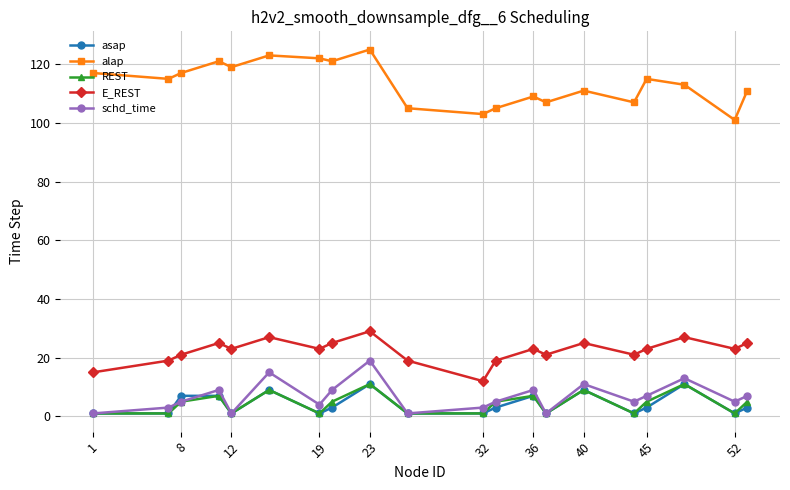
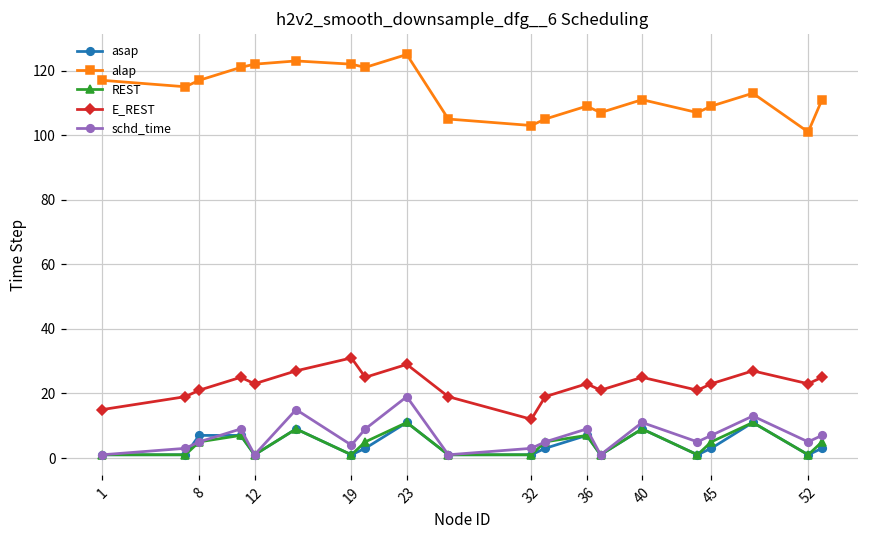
alap, 12: 119 -> 122
E_REST, 19: 23 -> 31
alap, 45: 115 -> 109
